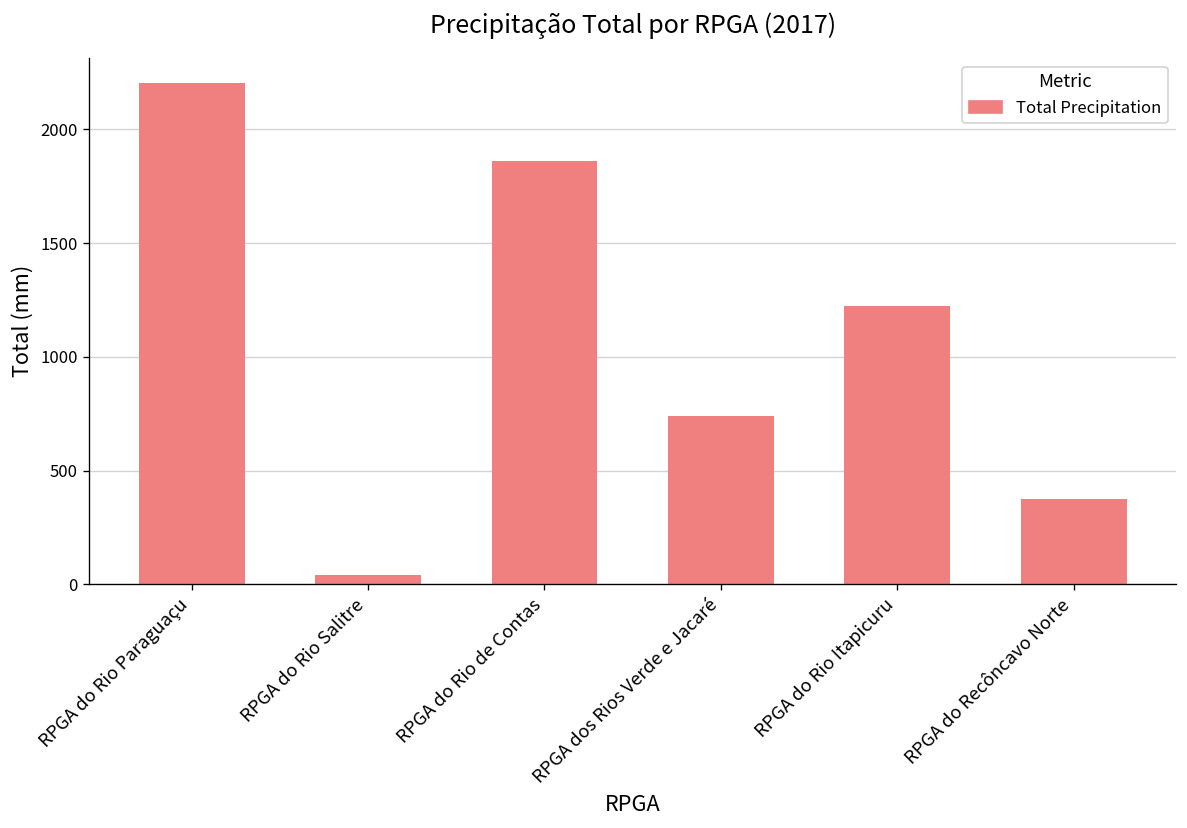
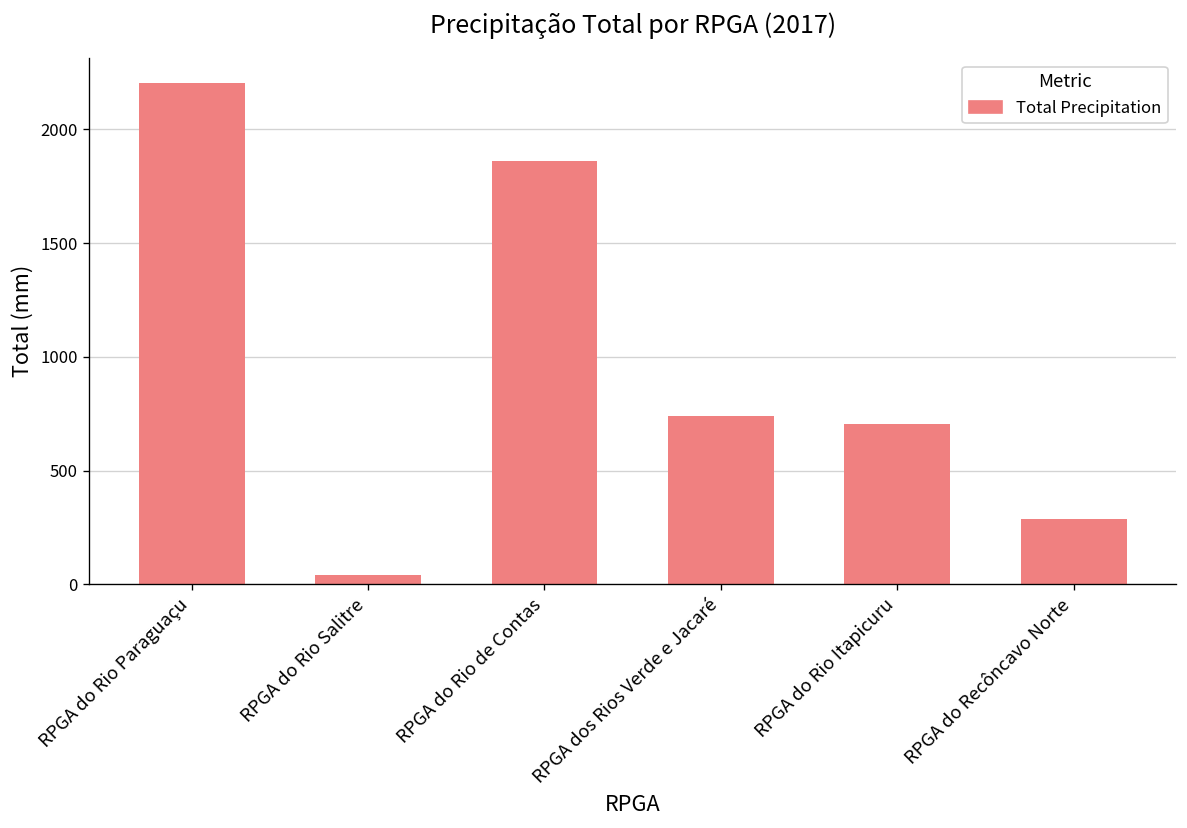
RPGA do Rio Itapicuru: 1230 -> 710
RPGA do Recôncavo Norte: 380 -> 290
